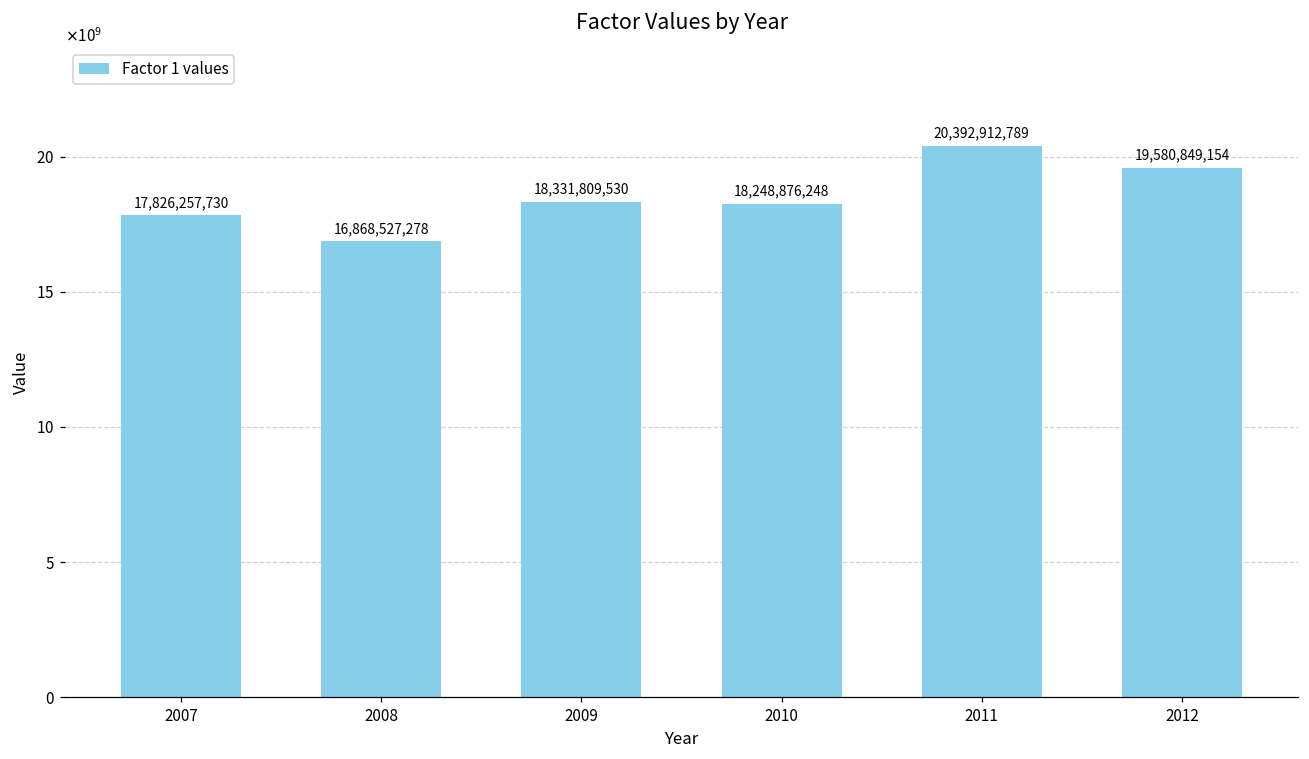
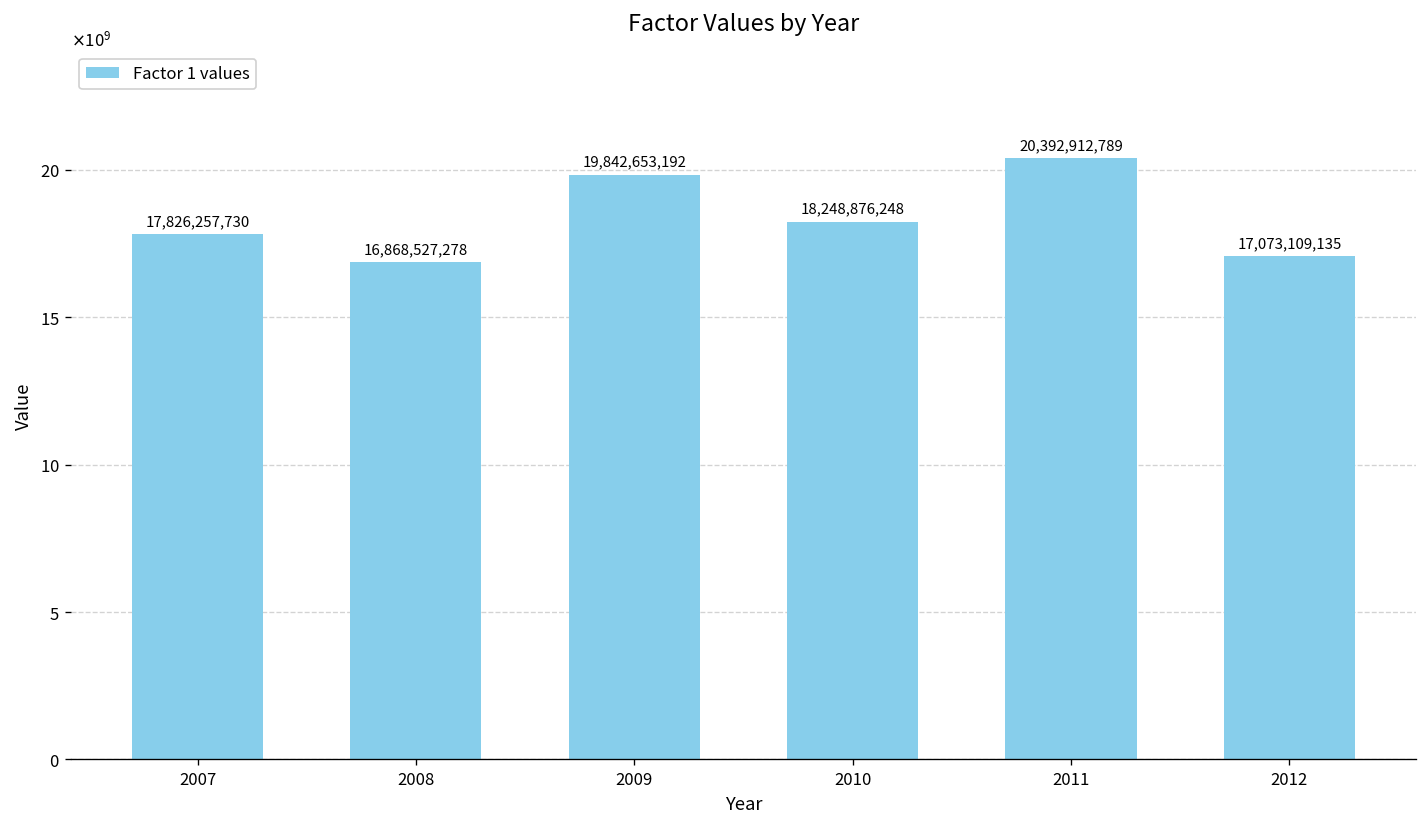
2009: 18,331,809,530 -> 19,842,653,192
2012: 19,580,849,154 -> 17,073,109,135
